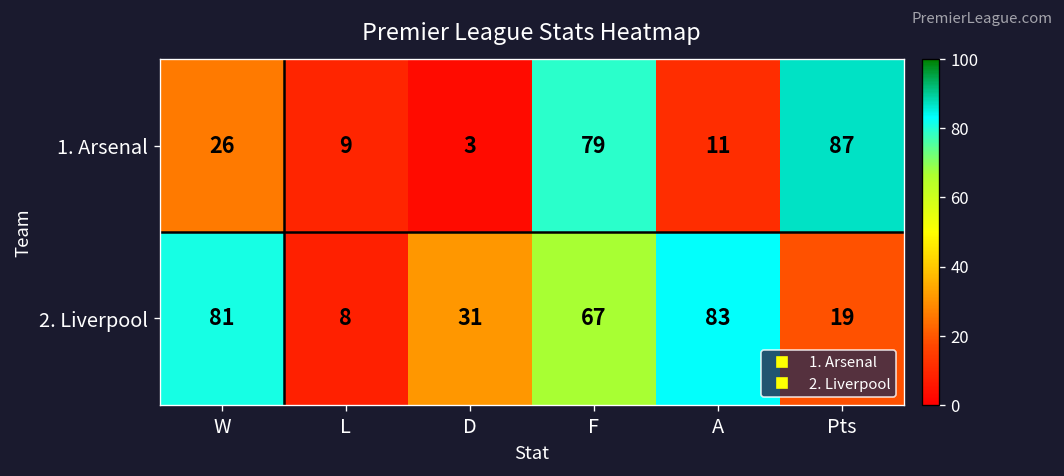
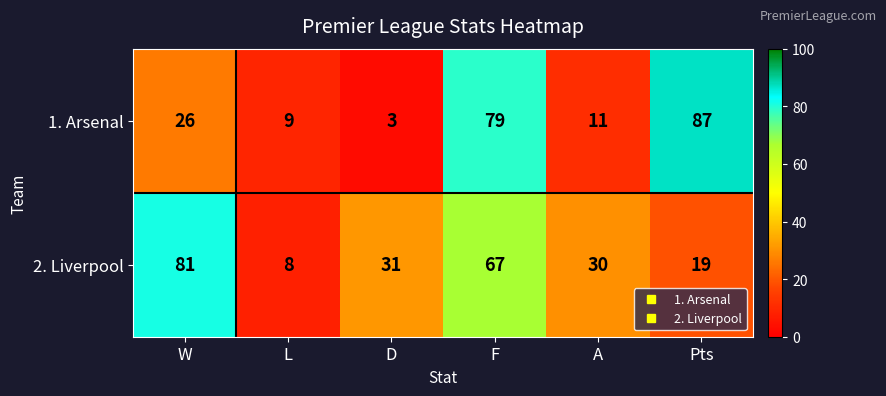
2. Liverpool, A: 83 -> 30
